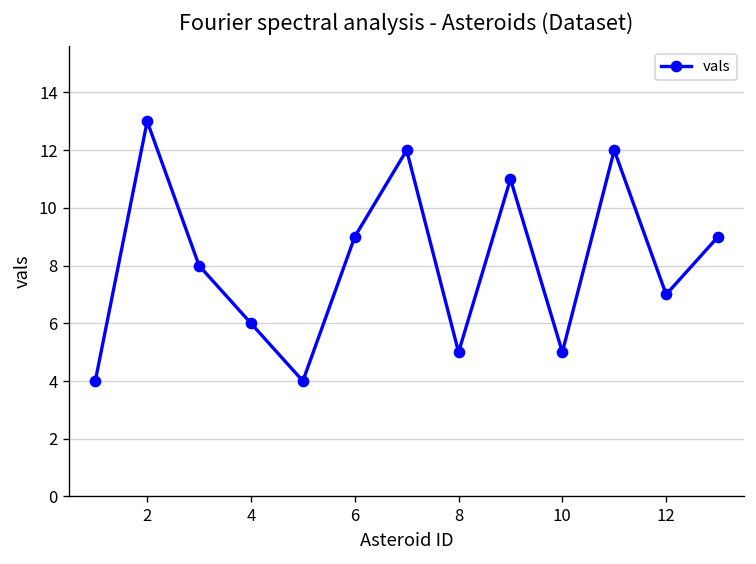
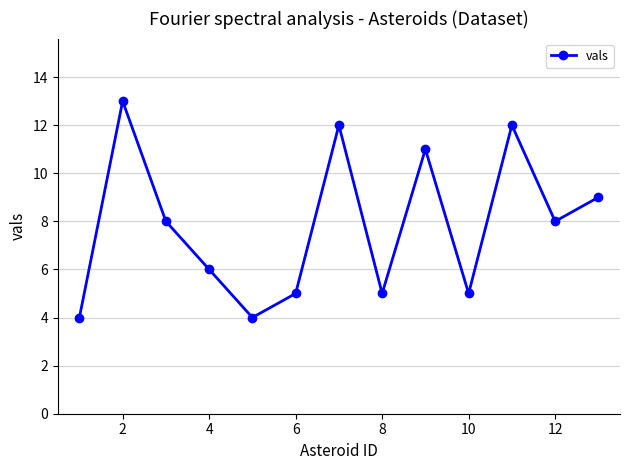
6: 9 -> 5
12: 7 -> 8
